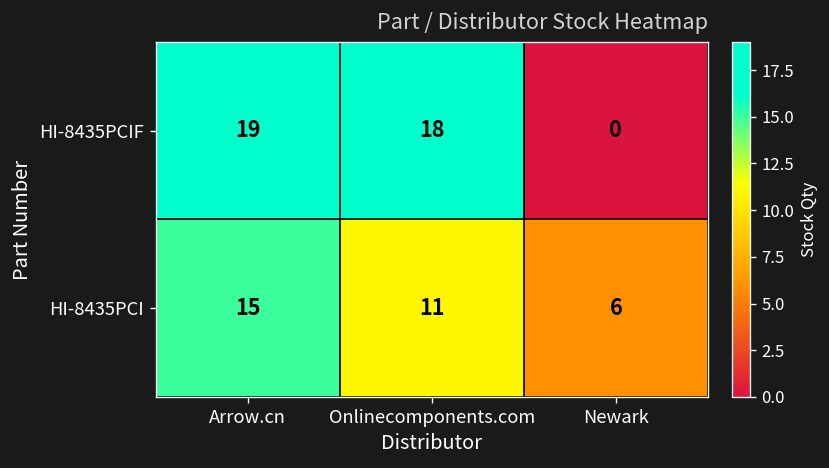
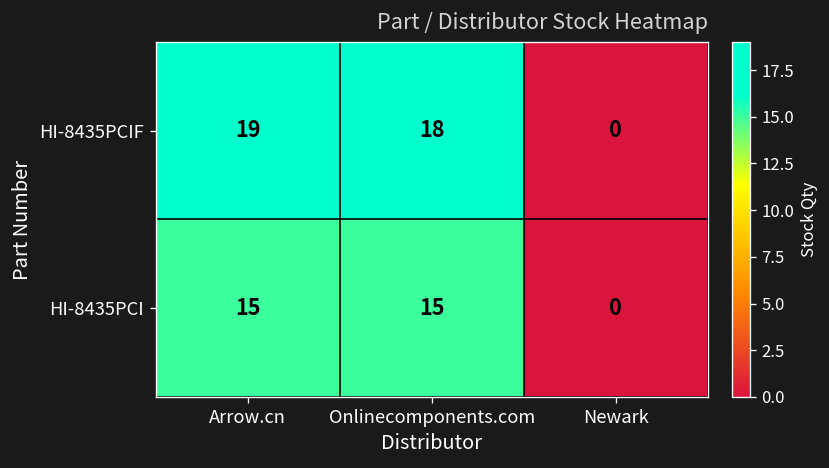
HI-8435PCI, Onlinecomponents.com: 11 -> 15
HI-8435PCI, Newark: 6 -> 0
